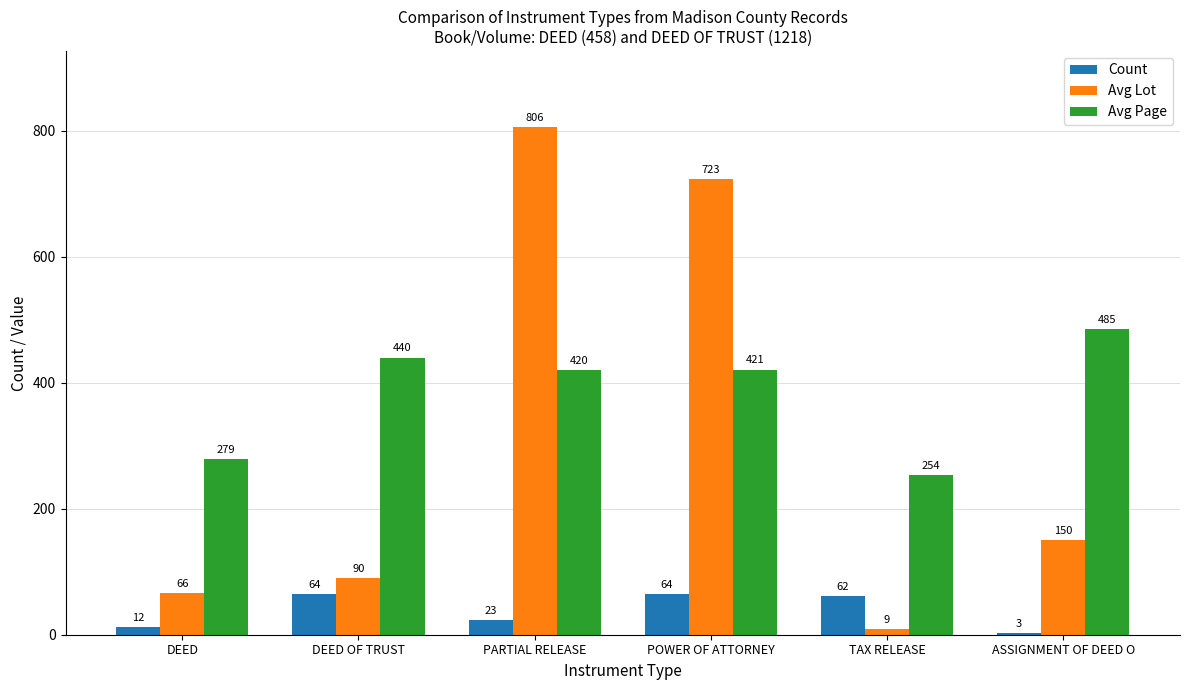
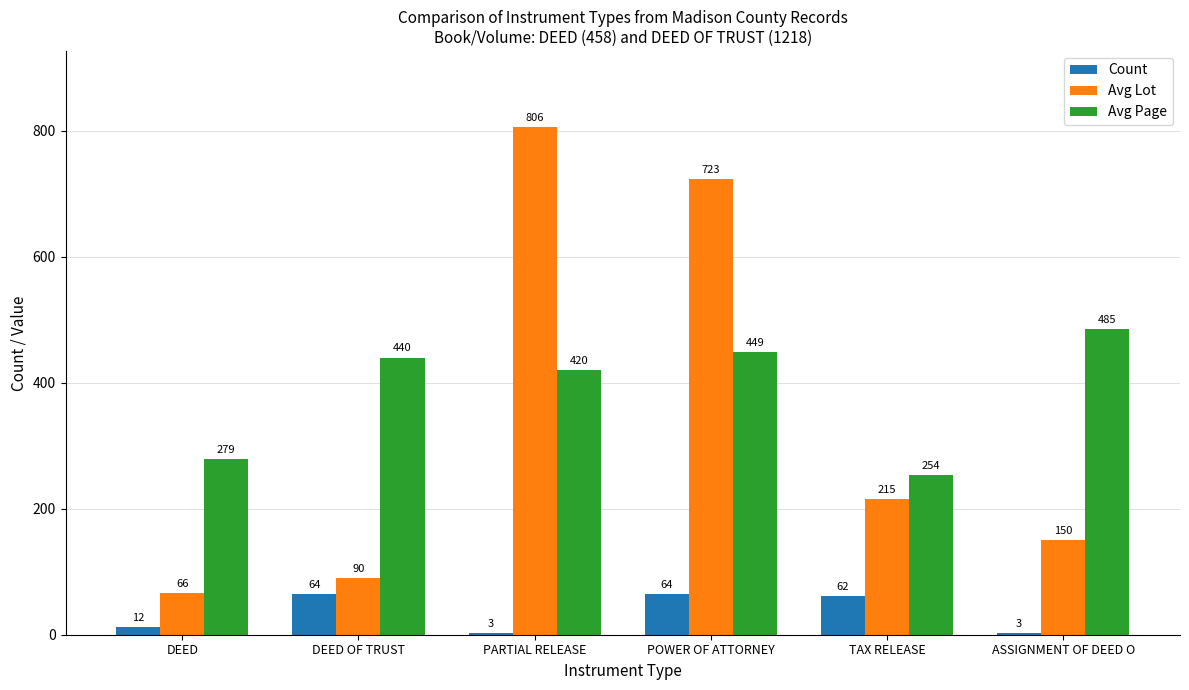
Count, PARTIAL RELEASE: 23 -> 3
Avg Page, POWER OF ATTORNEY: 421 -> 449
Avg Lot, TAX RELEASE: 9 -> 215
